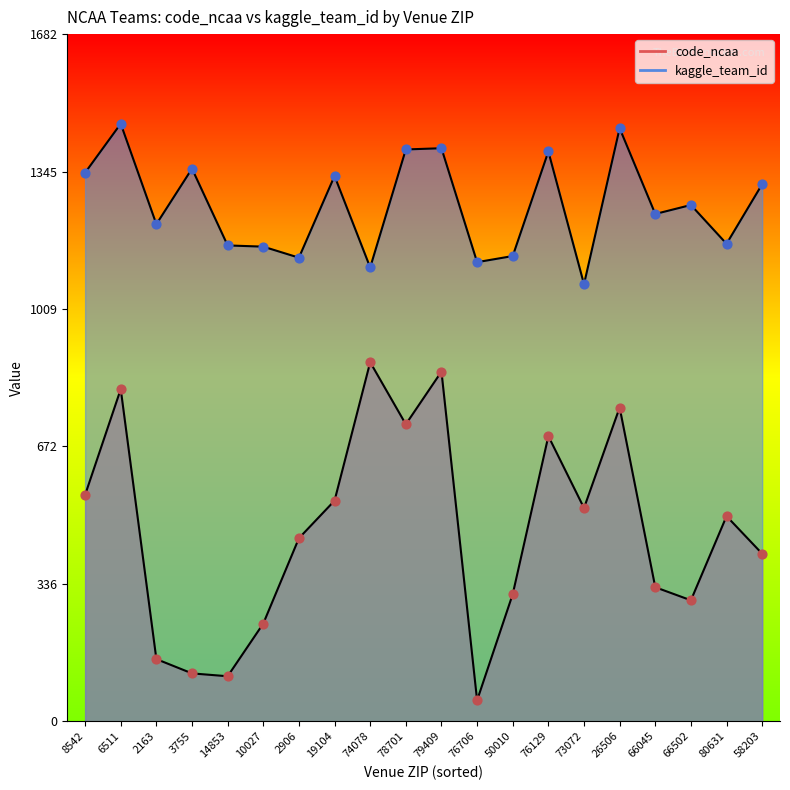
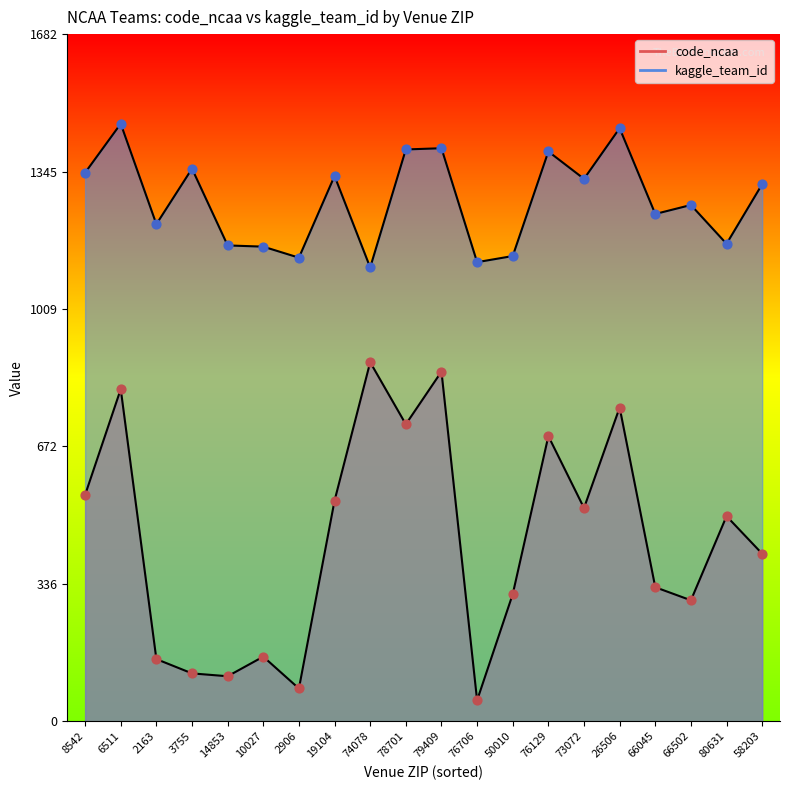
code_ncaa, 10027: 240 -> 160
code_ncaa, 2906: 450 -> 80
kaggle_team_id, 73072: 1070 -> 1330
